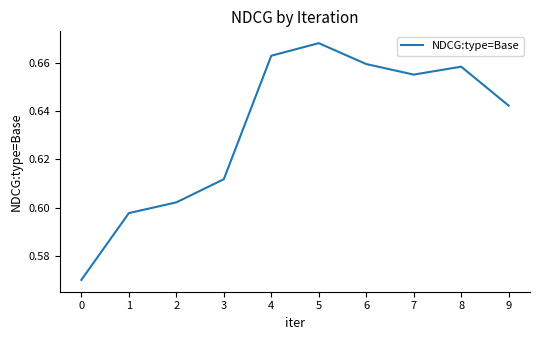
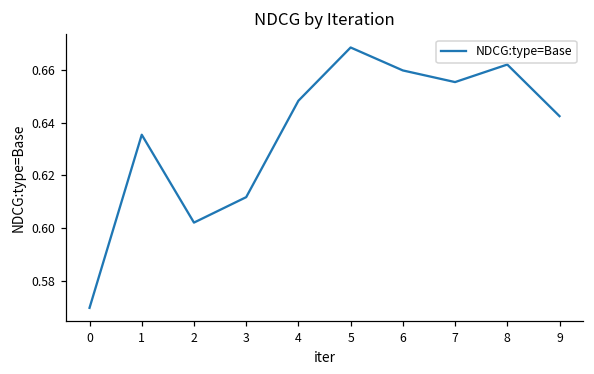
1: 0.598 -> 0.635
4: 0.663 -> 0.648
8: 0.659 -> 0.662
